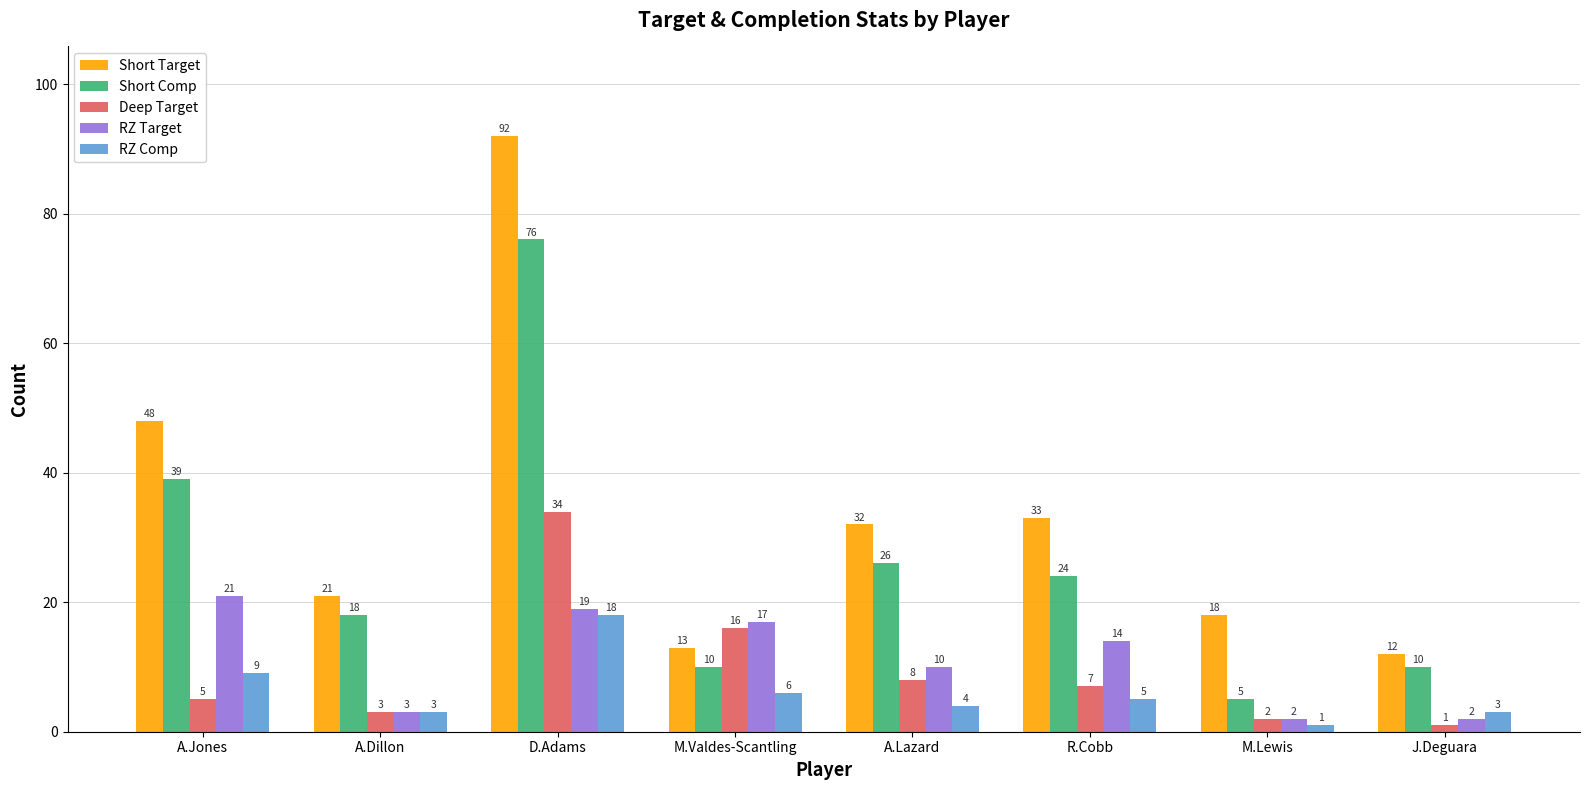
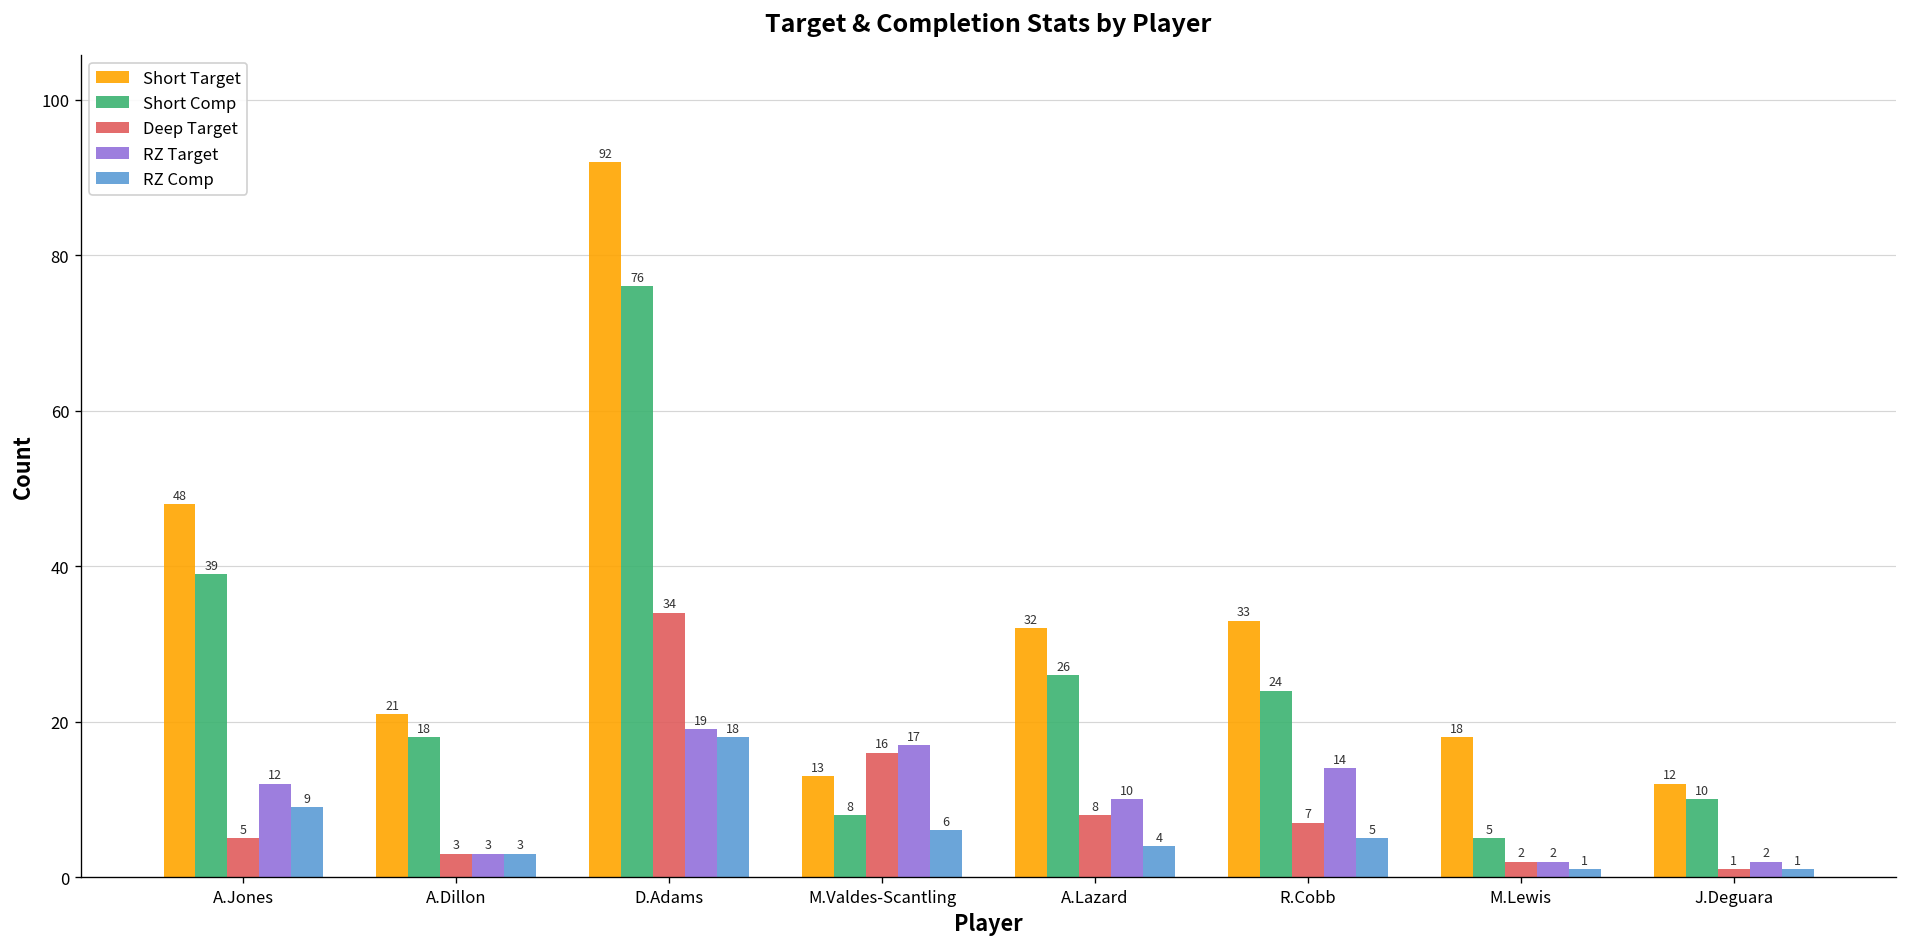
RZ Target, A.Jones: 21 -> 12
Short Comp, M.Valdes-Scantling: 10 -> 8
RZ Comp, J.Deguara: 3 -> 1
